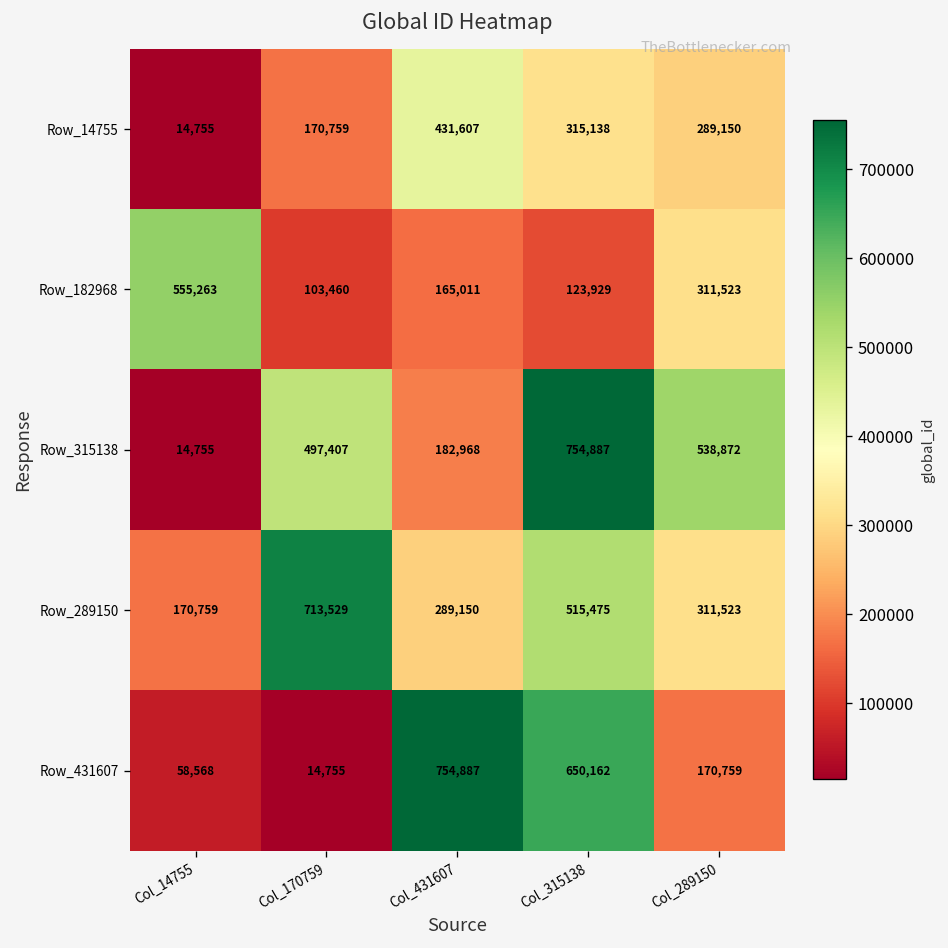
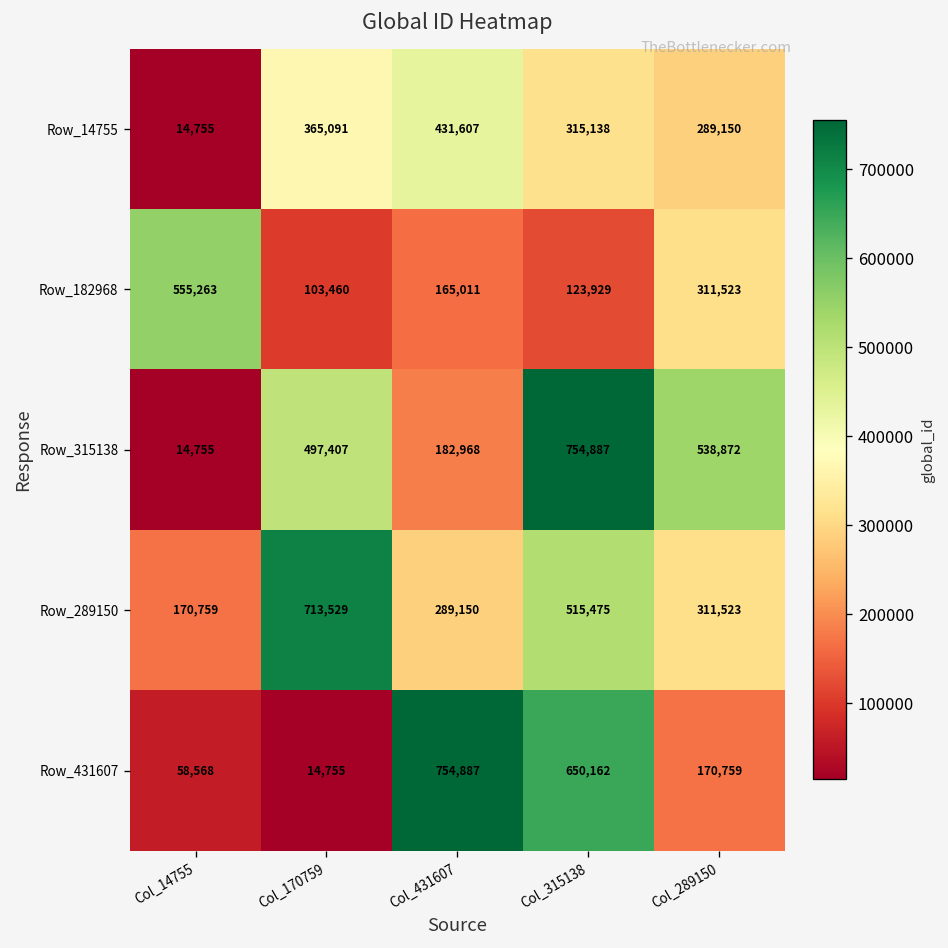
Row_14755, Col_170759: 170,759 -> 365,091
